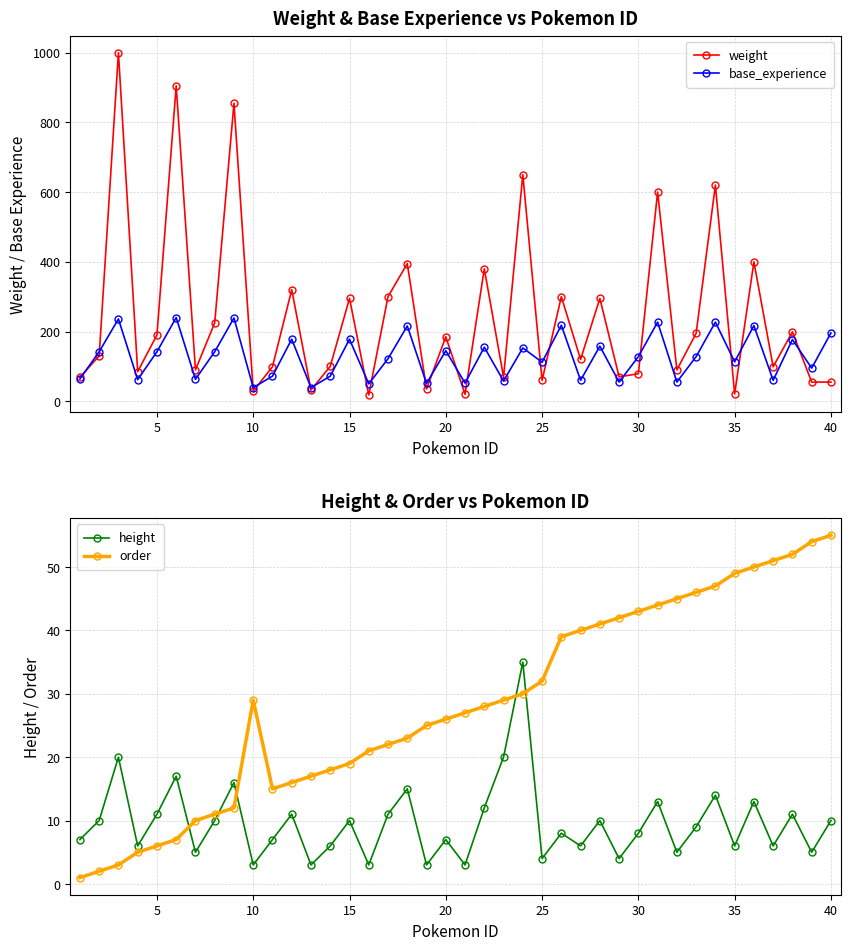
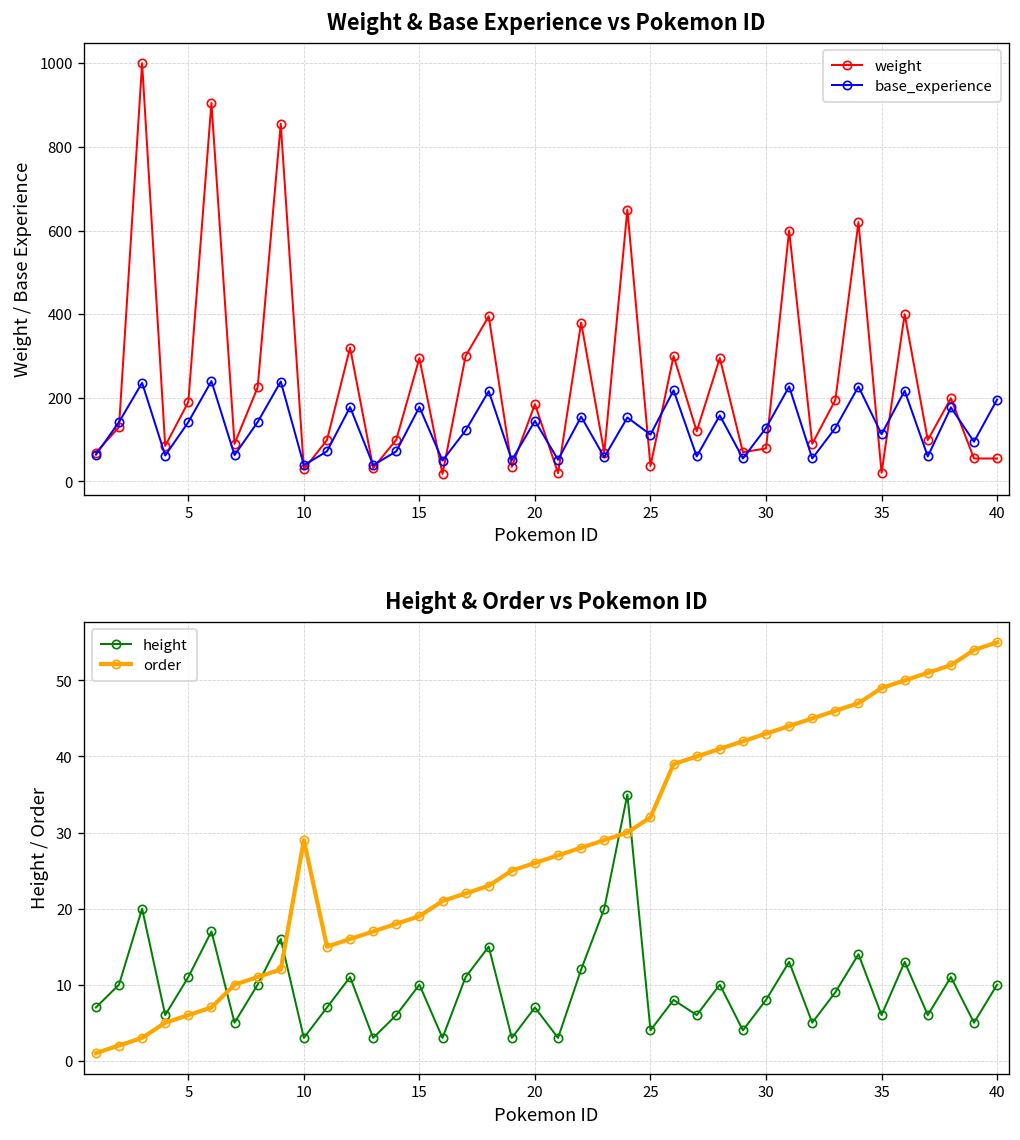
Weight & Base Experience vs Pokemon ID, weight, 25: 60 -> 40
